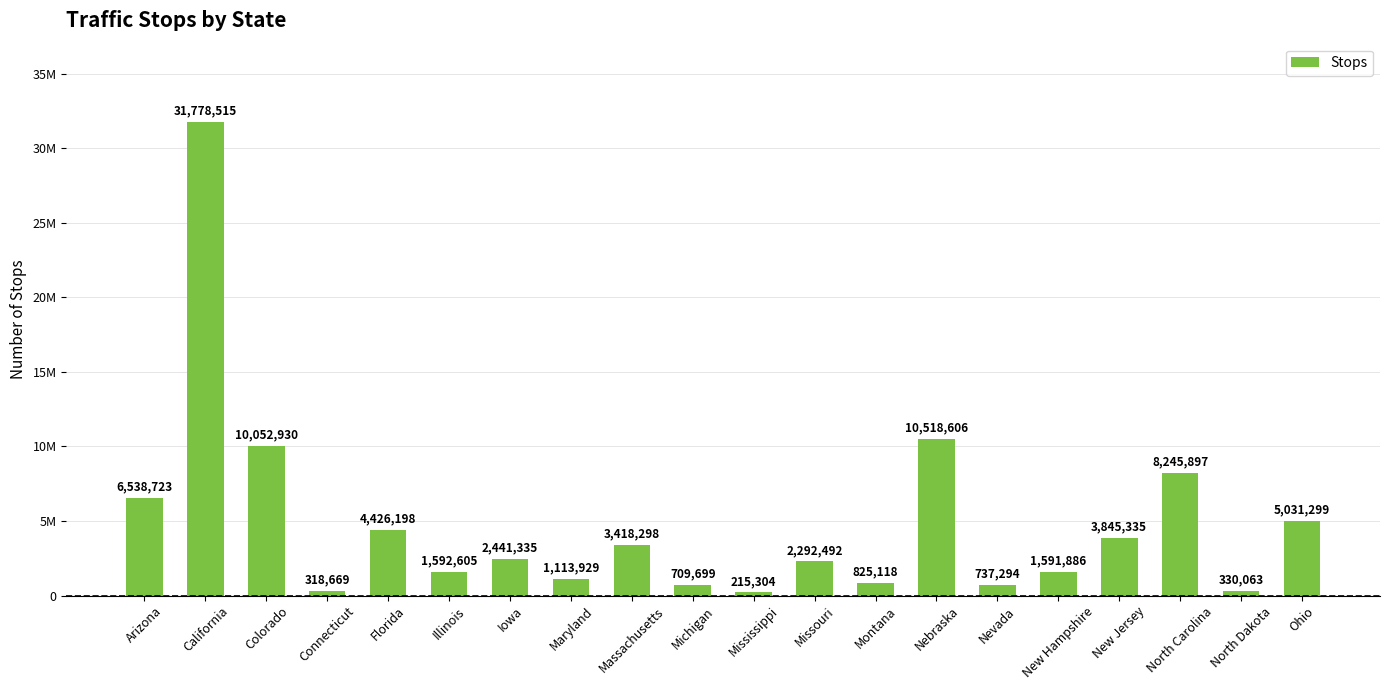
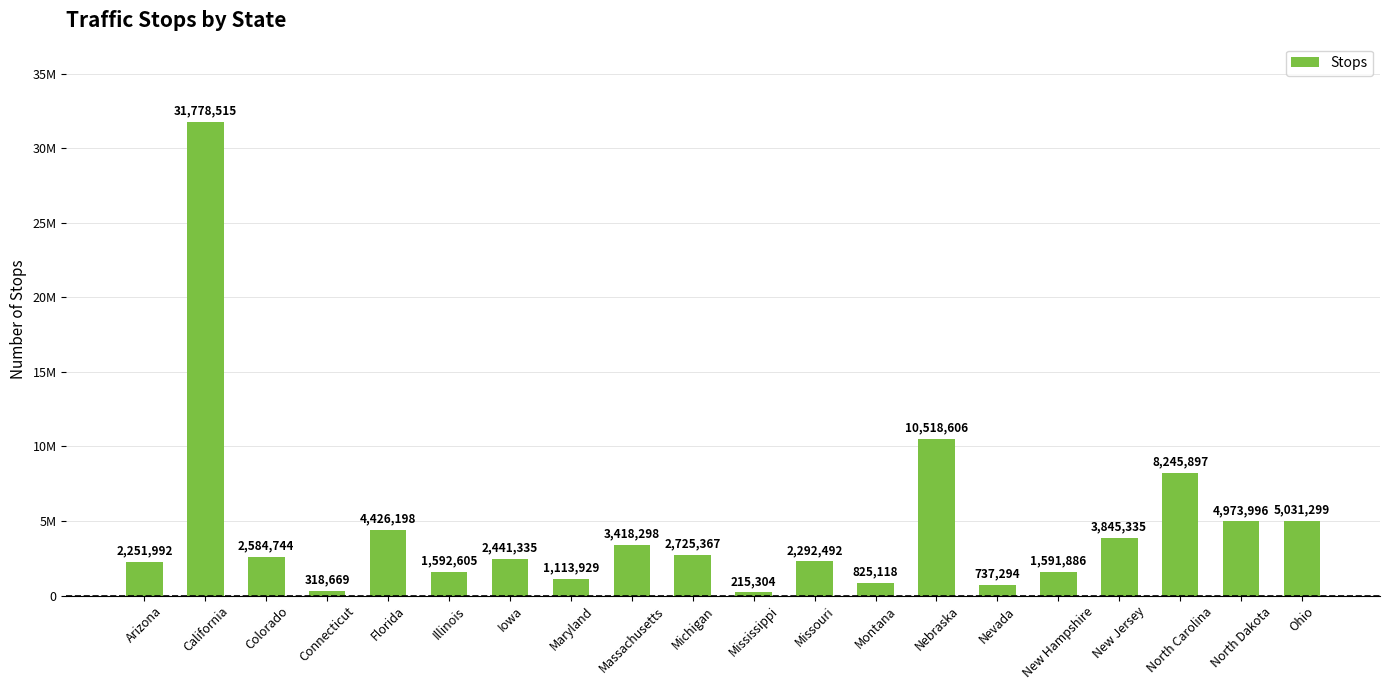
Arizona: 6,538,723 -> 2,251,992
Colorado: 10,052,930 -> 2,584,744
Michigan: 709,699 -> 2,725,367
North Dakota: 330,063 -> 4,973,996
